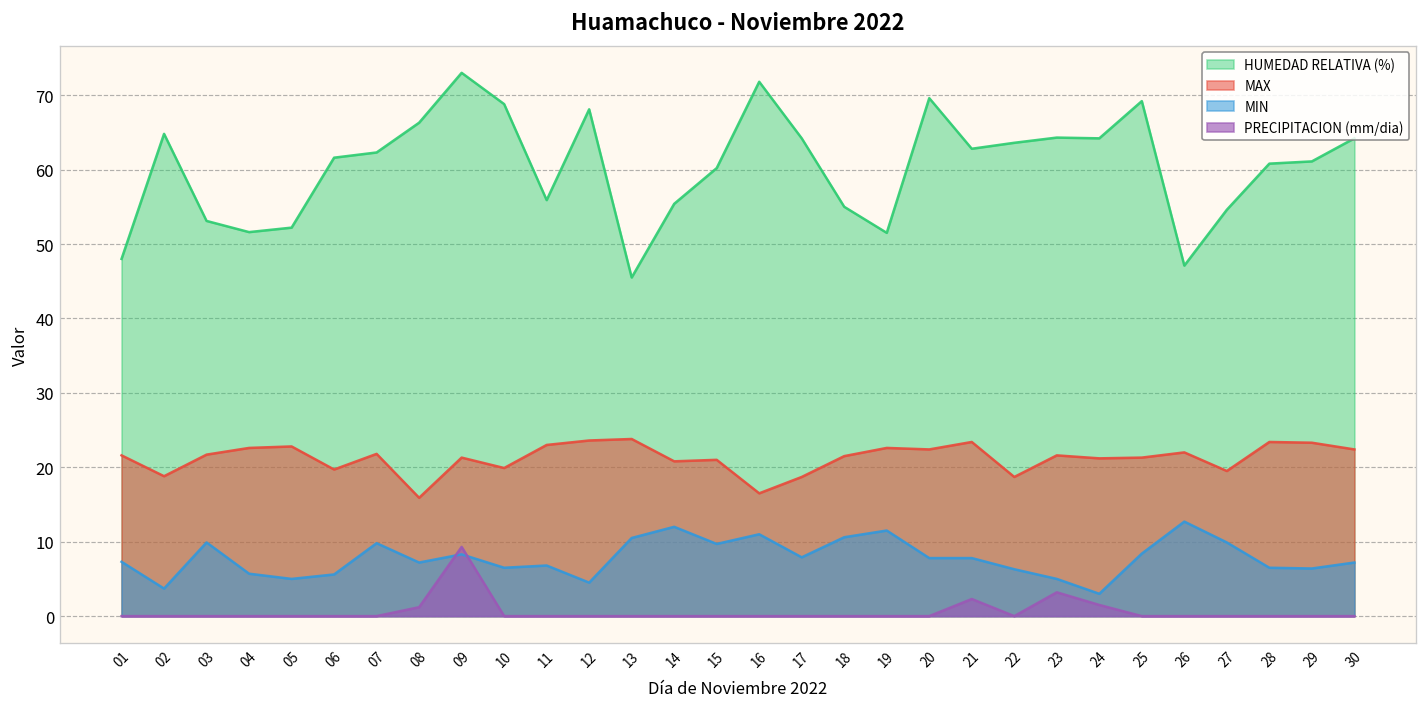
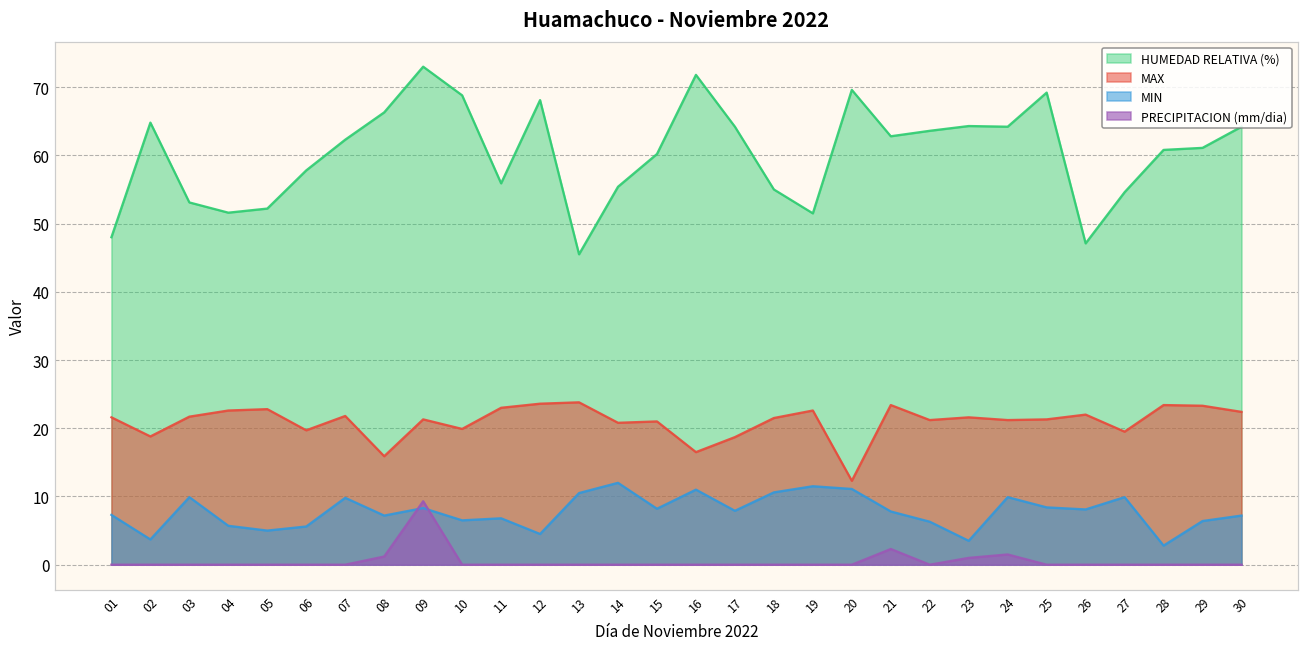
HUMEDAD RELATIVA (%), 06: 62 -> 58
MIN, 15: 10 -> 8
MAX, 20: 22 -> 12
MIN, 20: 8 -> 11
MAX, 22: 19 -> 21
MIN, 23: 5 -> 4
PRECIPITACION (mm/dia), 23: 3 -> 1
MIN, 24: 3 -> 10
MIN, 26: 13 -> 8
MIN, 28: 7 -> 3
